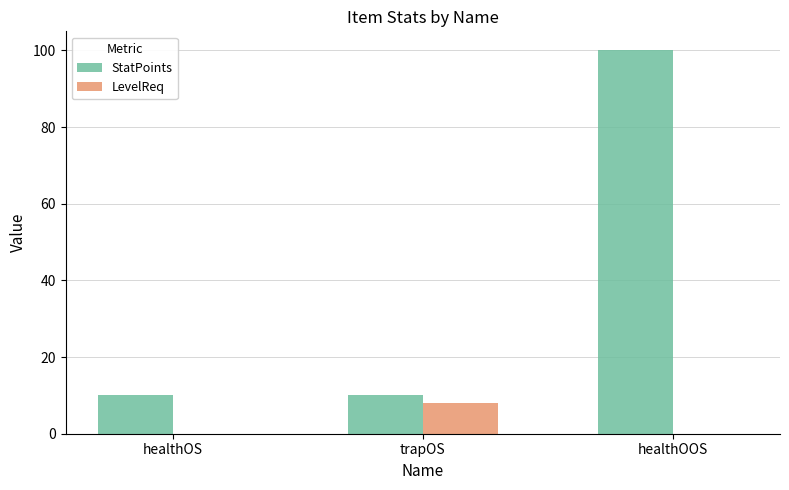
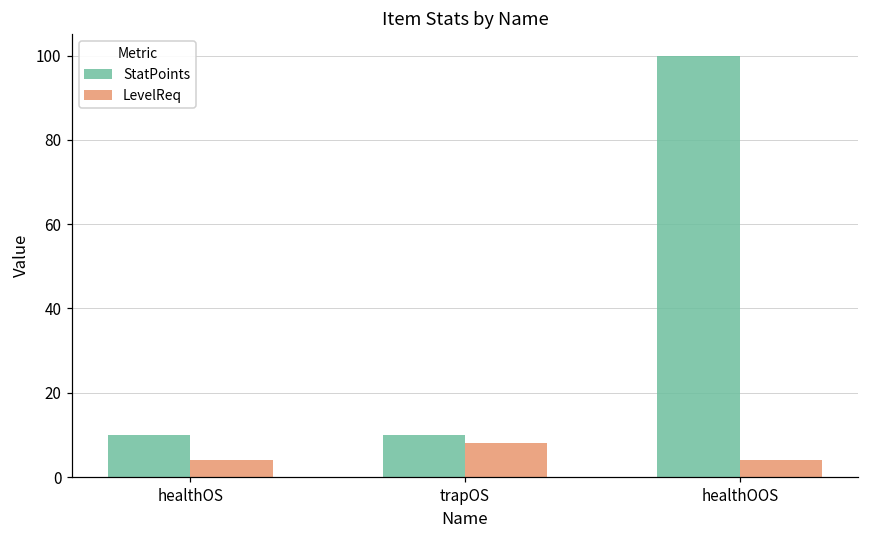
LevelReq, healthOS: 0 -> 4
LevelReq, healthOOS: 0 -> 4
